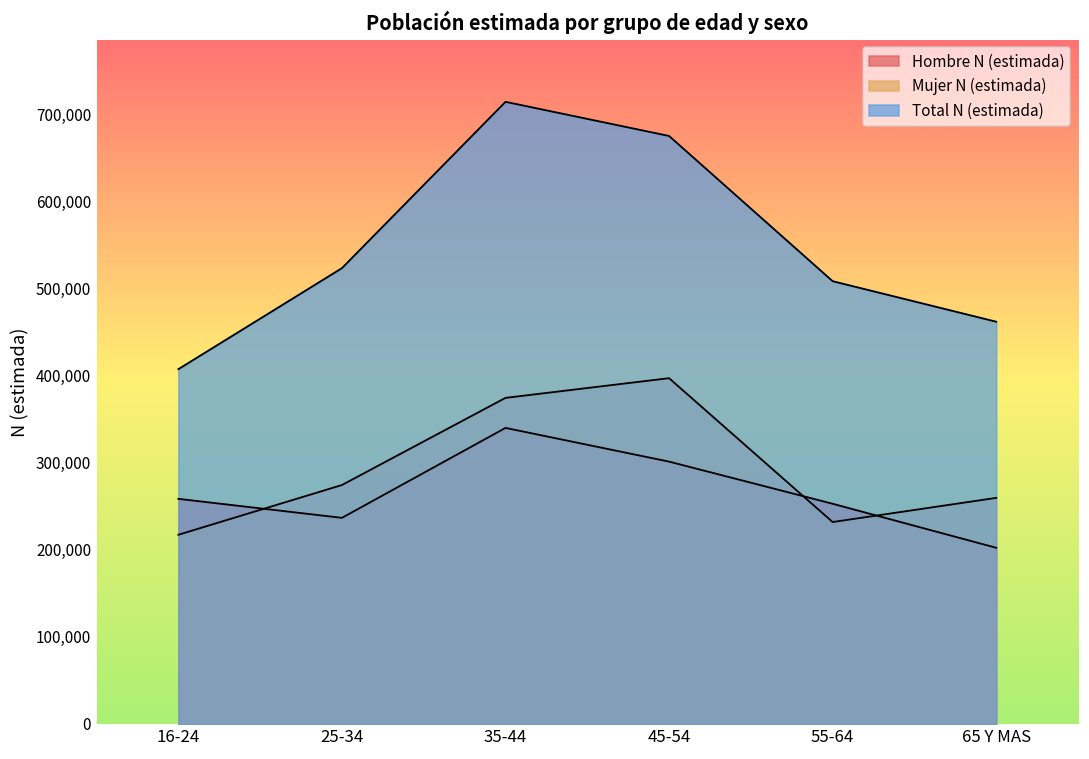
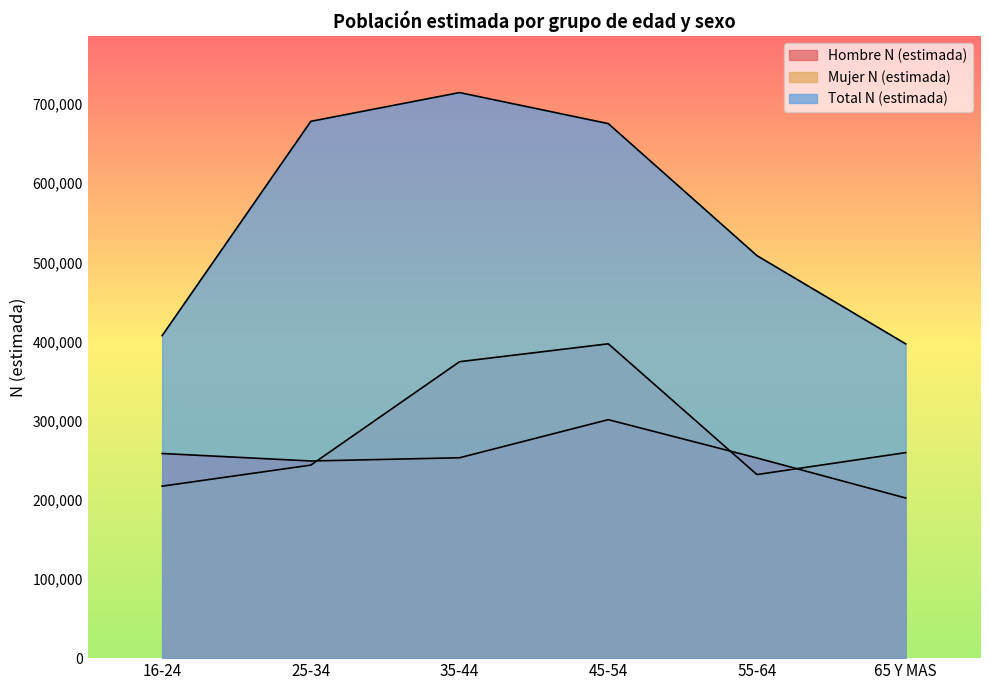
Hombre N (estimada), 25-34: 240,000 -> 250,000
Mujer N (estimada), 25-34: 270,000 -> 240,000
Total N (estimada), 25-34: 520,000 -> 680,000
Hombre N (estimada), 35-44: 340,000 -> 250,000
Total N (estimada), 65 Y MAS: 460,000 -> 400,000
